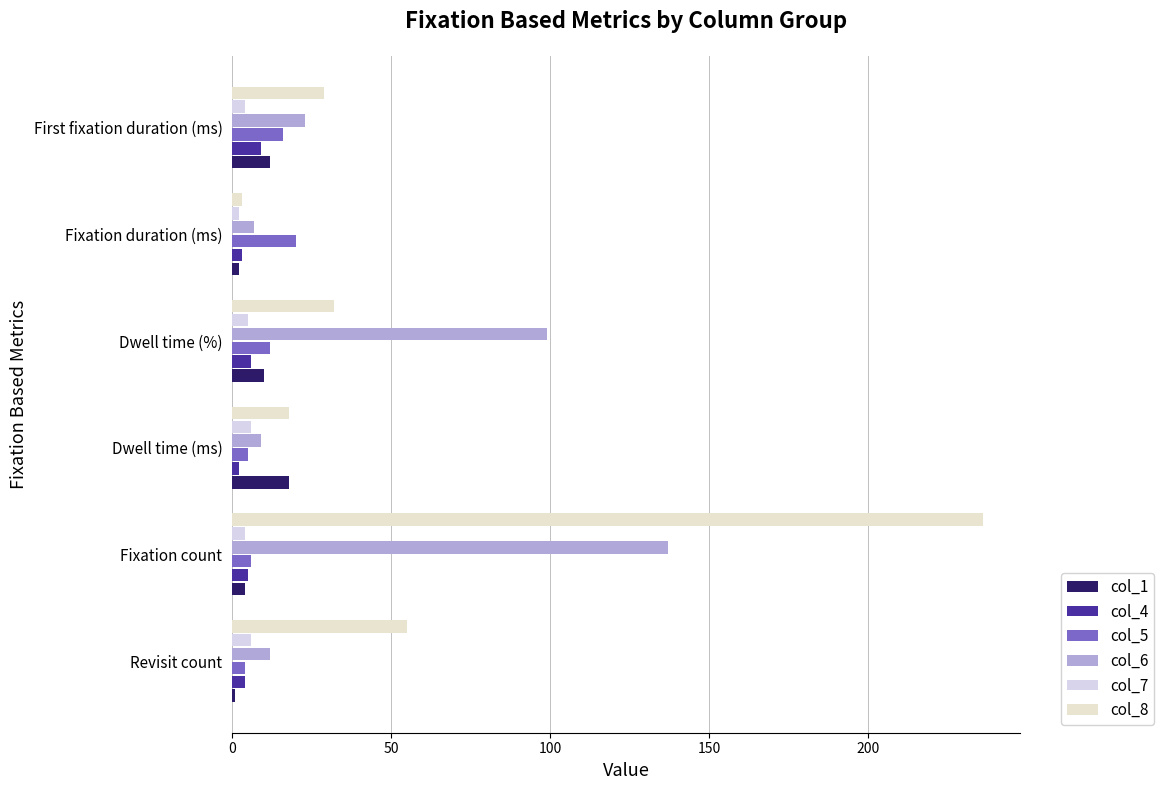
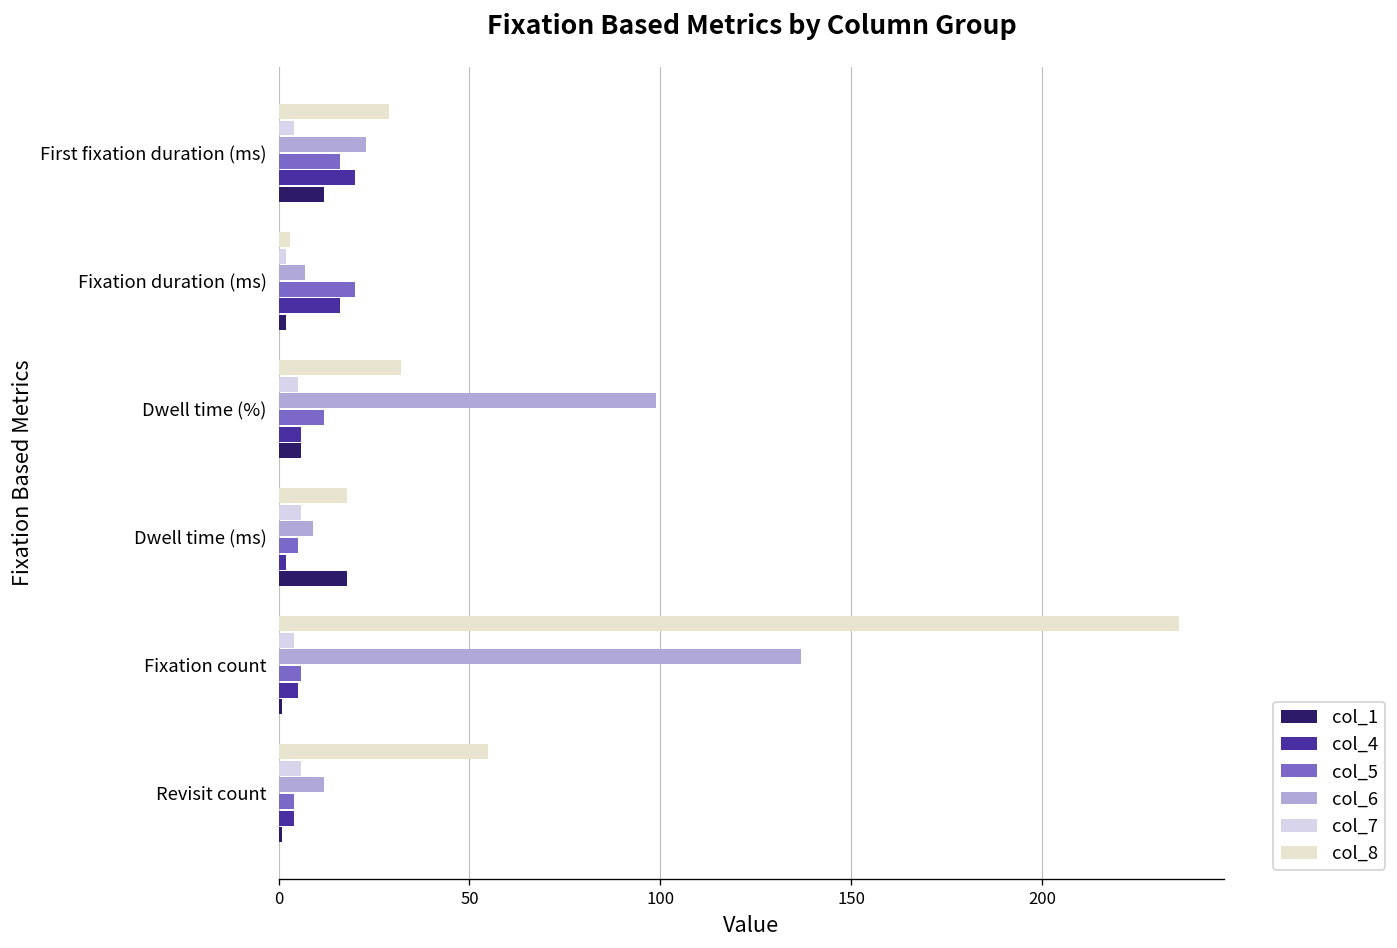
col_4, First fixation duration (ms): 9 -> 20
col_4, Fixation duration (ms): 3 -> 16
col_1, Dwell time (%): 10 -> 6
col_1, Fixation count: 4 -> 1
